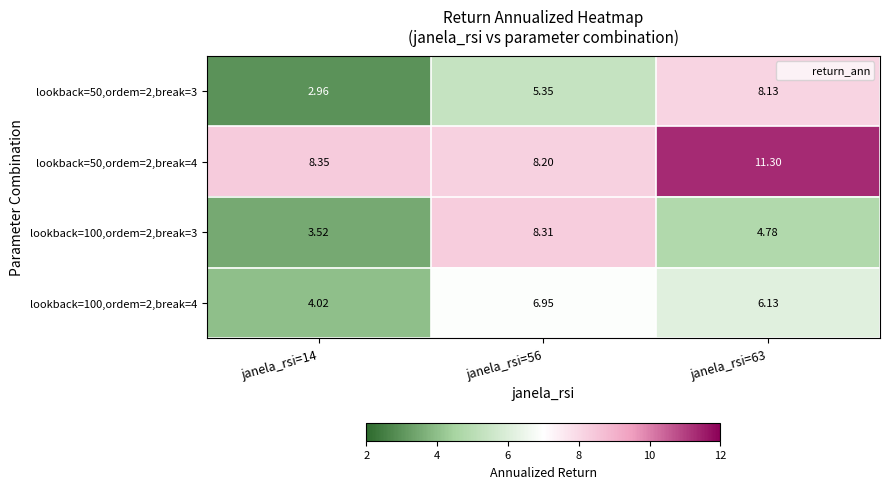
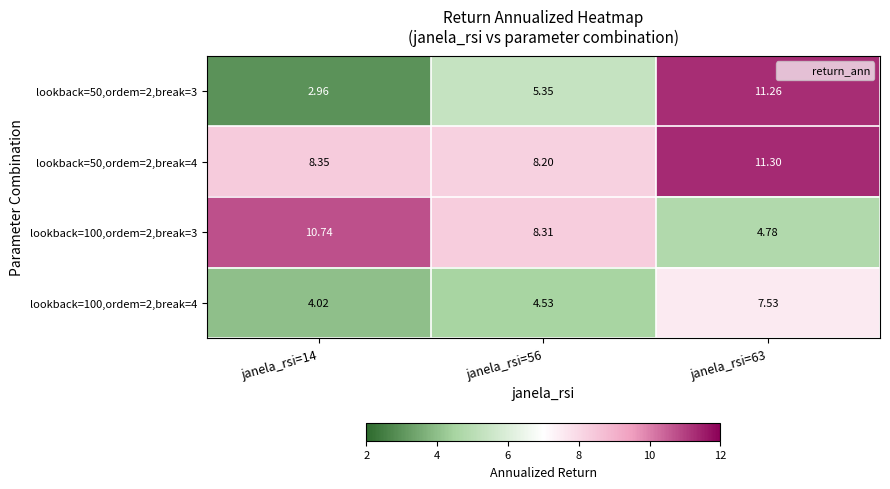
lookback=50,ordem=2,break=3, janela_rsi=63: 8.13 -> 11.26
lookback=100,ordem=2,break=3, janela_rsi=14: 3.52 -> 10.74
lookback=100,ordem=2,break=4, janela_rsi=56: 6.95 -> 4.53
lookback=100,ordem=2,break=4, janela_rsi=63: 6.13 -> 7.53
